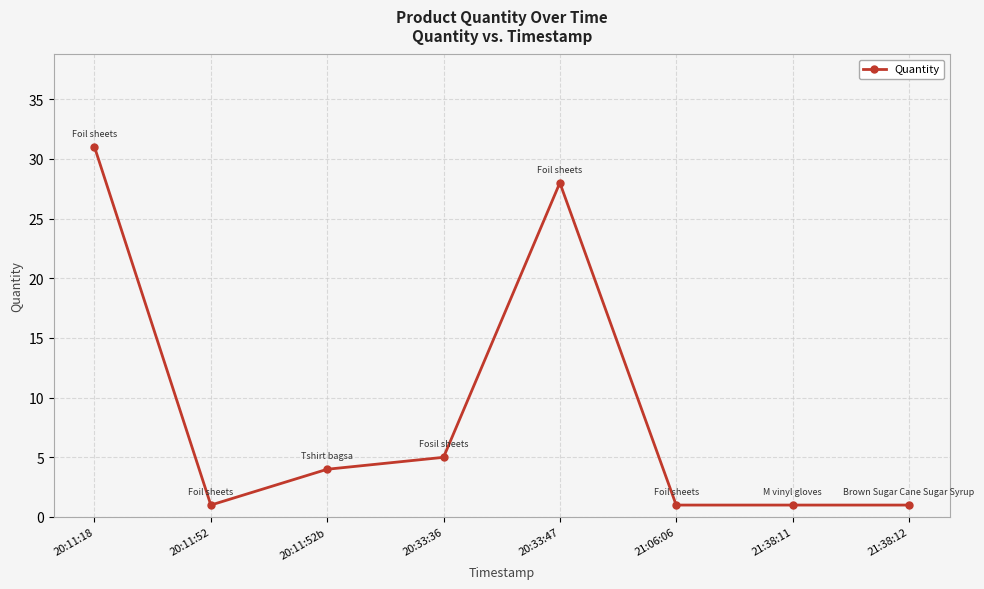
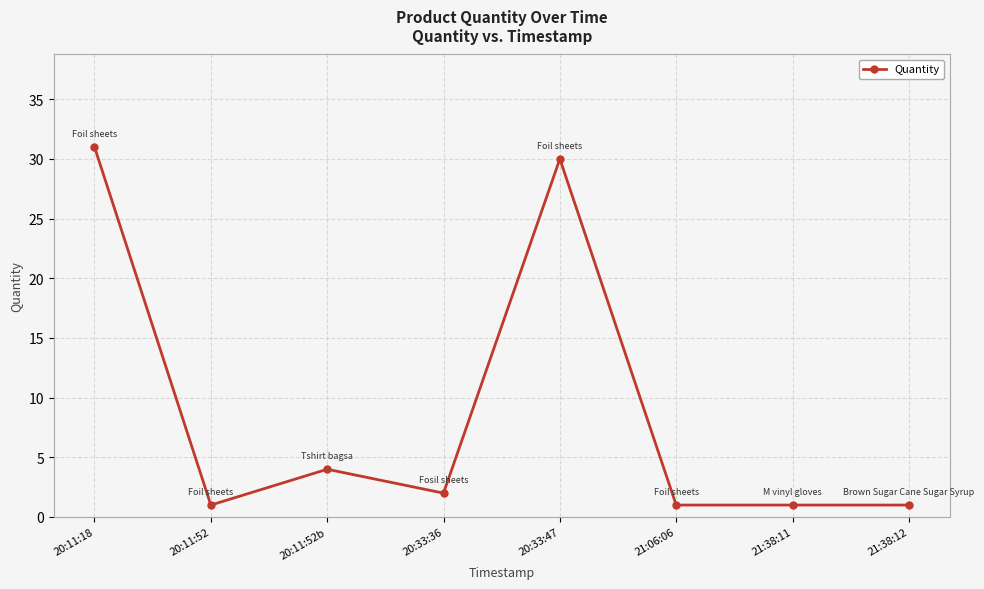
20:33:36: 5 -> 2
20:33:47: 28 -> 30
